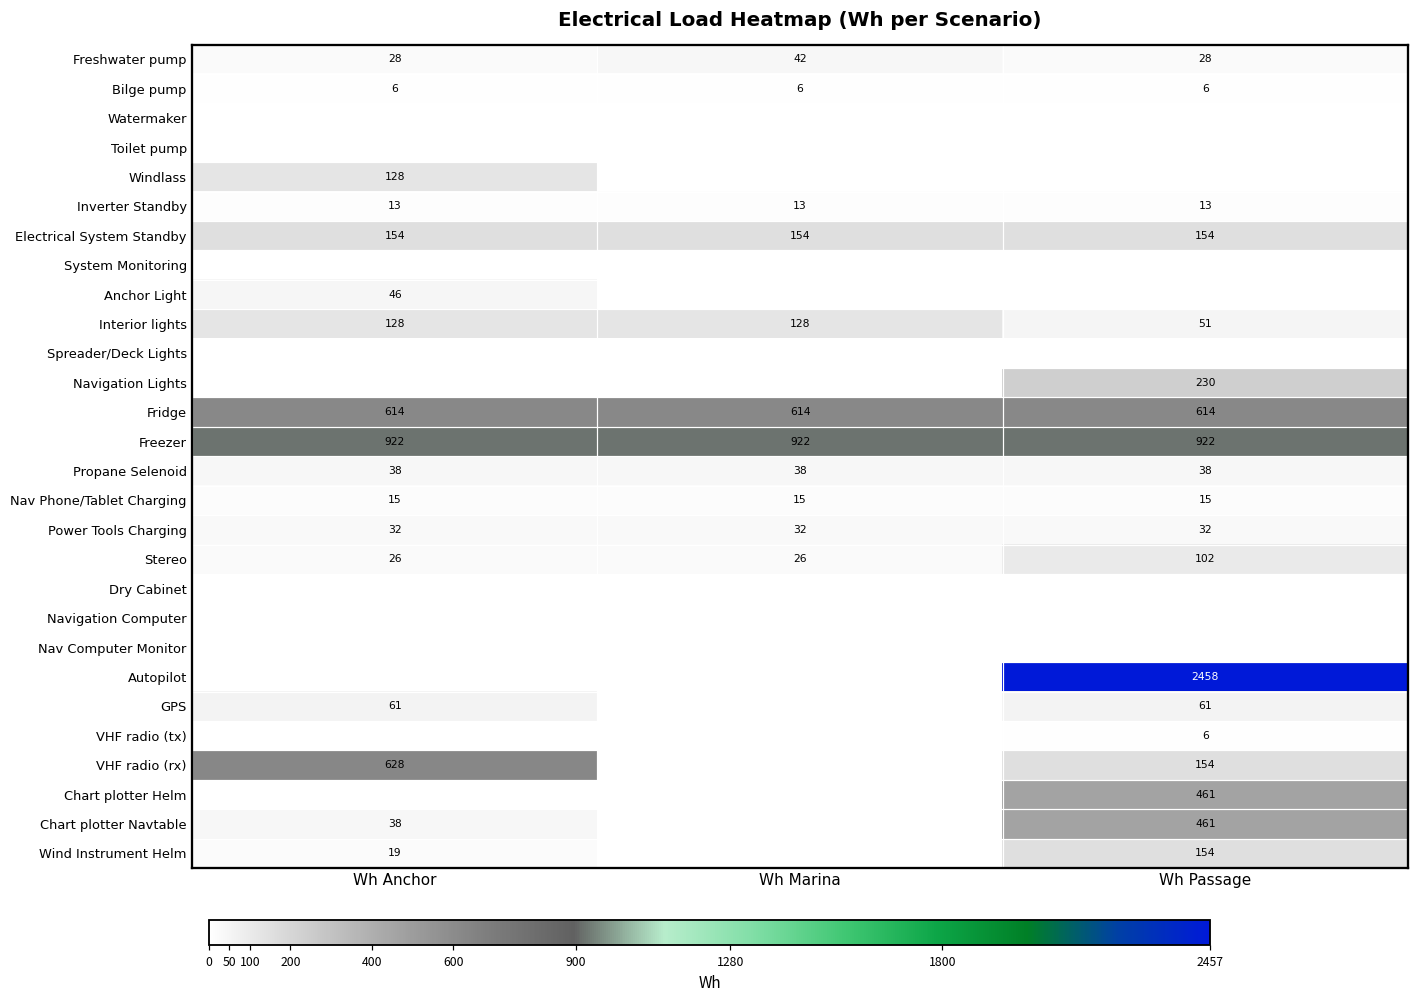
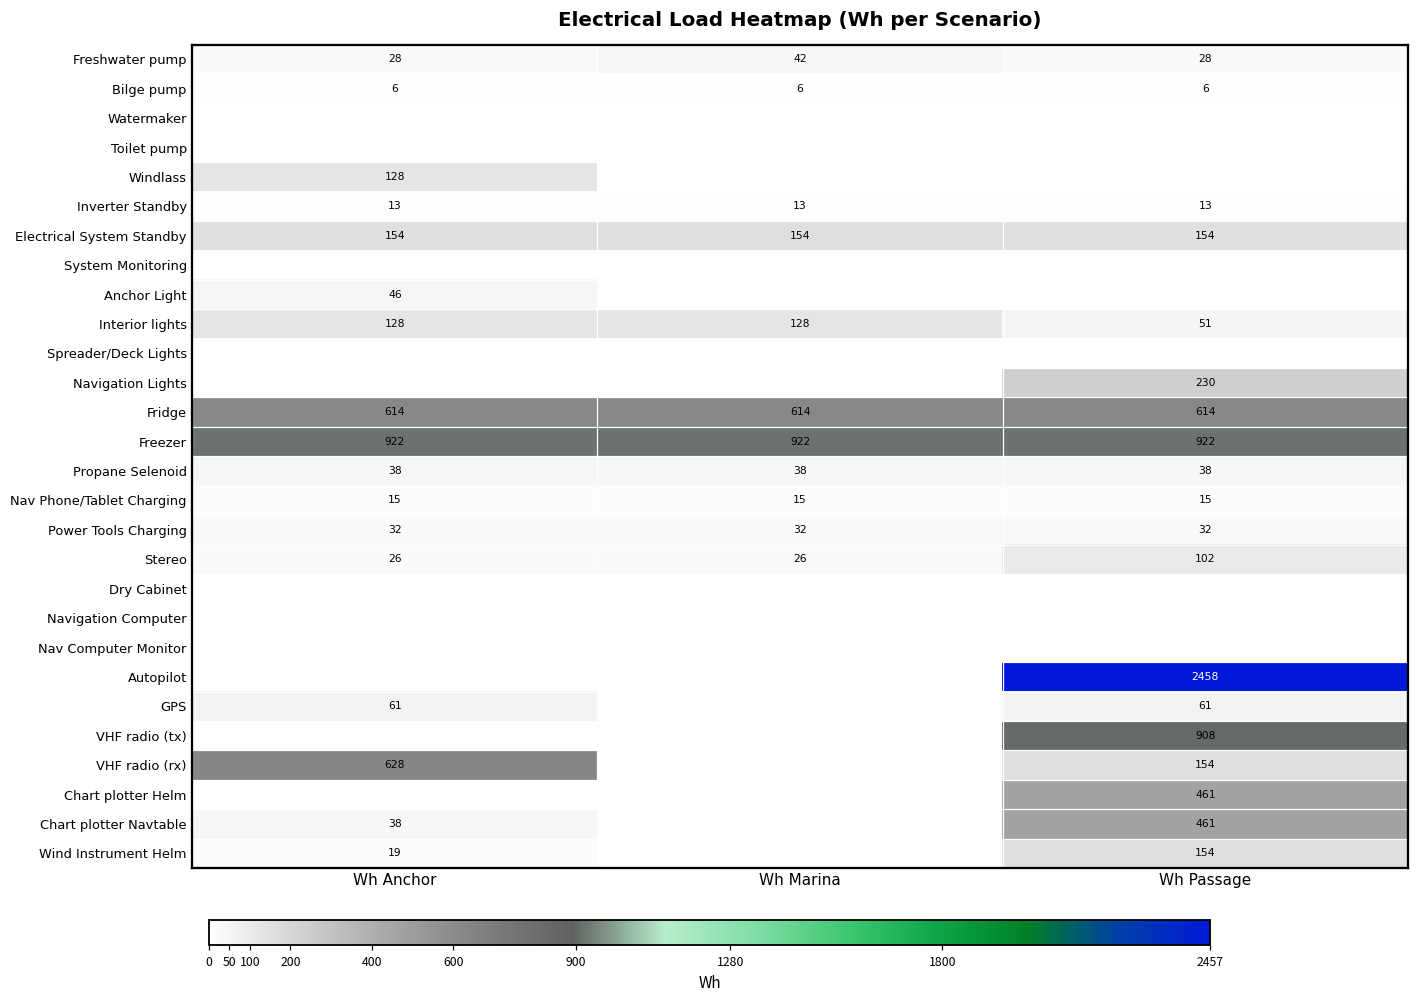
VHF radio (tx), Wh Passage: 6 -> 908
